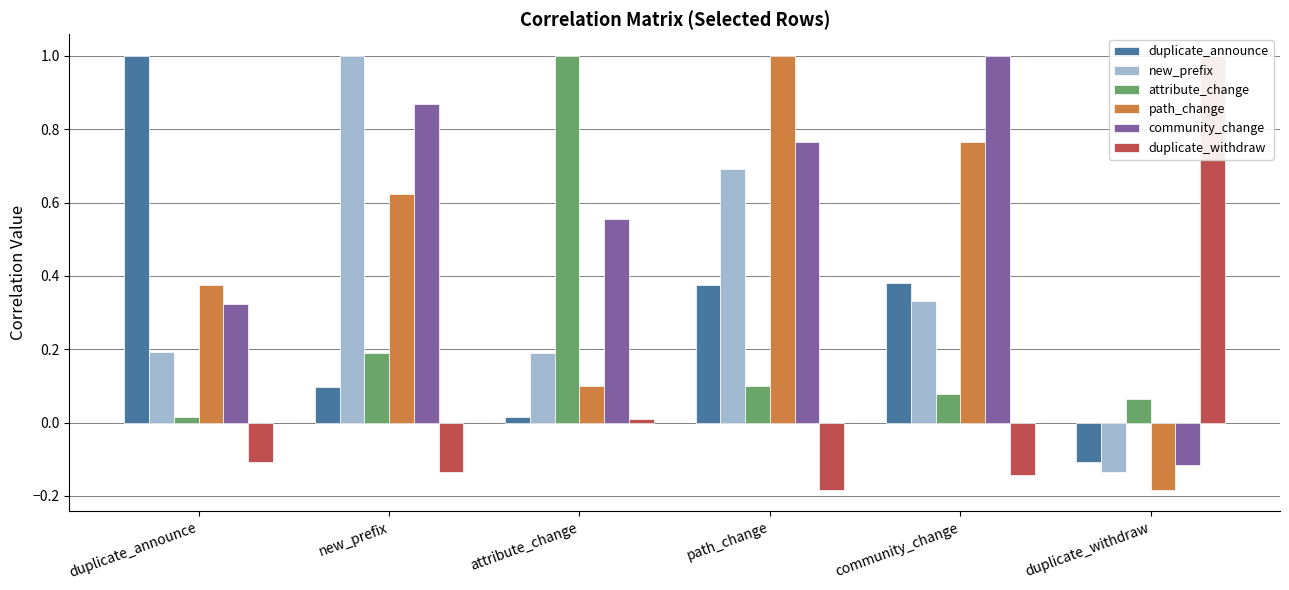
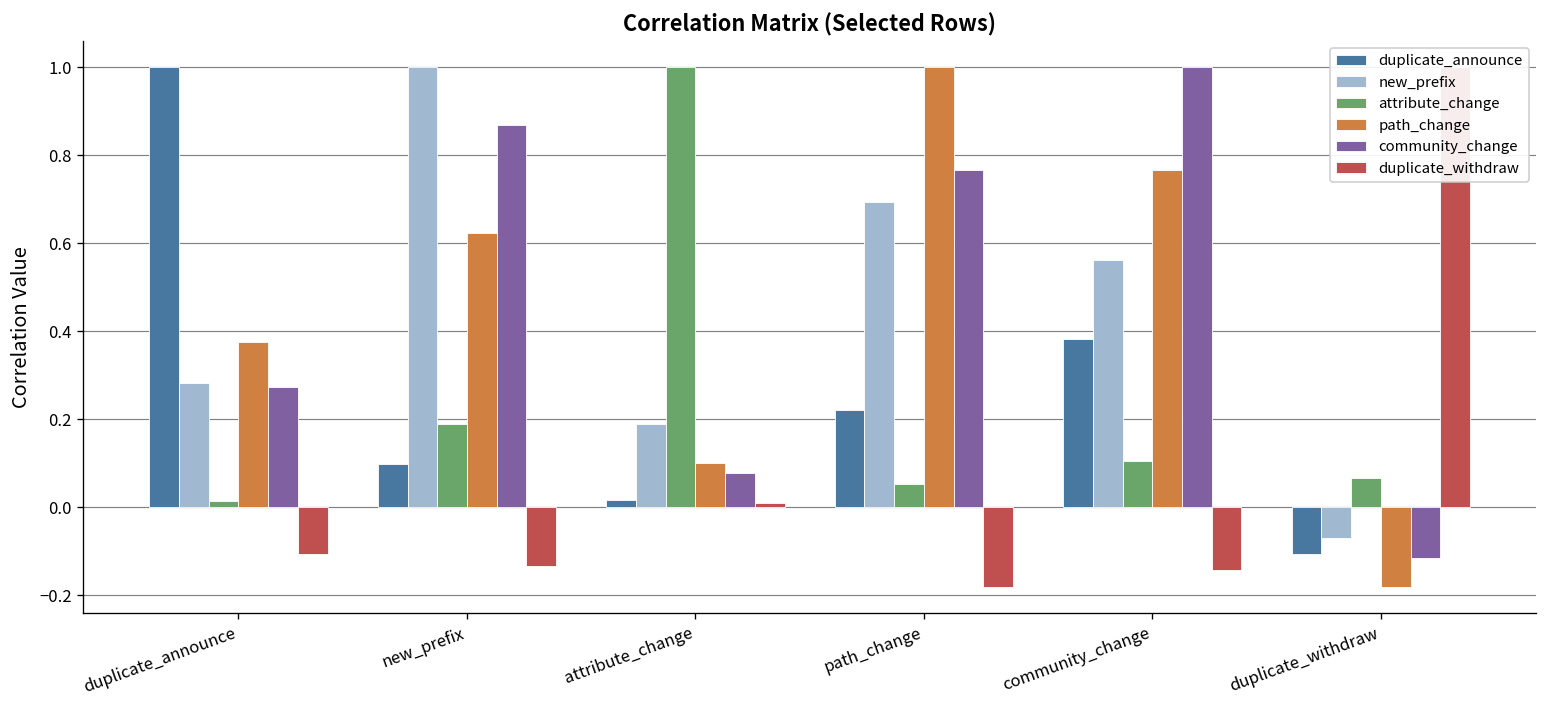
new_prefix, duplicate_announce: 0.19 -> 0.28
community_change, duplicate_announce: 0.32 -> 0.27
community_change, attribute_change: 0.56 -> 0.08
duplicate_announce, path_change: 0.38 -> 0.22
attribute_change, path_change: 0.10 -> 0.05
new_prefix, community_change: 0.33 -> 0.56
attribute_change, community_change: 0.08 -> 0.10
new_prefix, duplicate_withdraw: -0.13 -> -0.07
